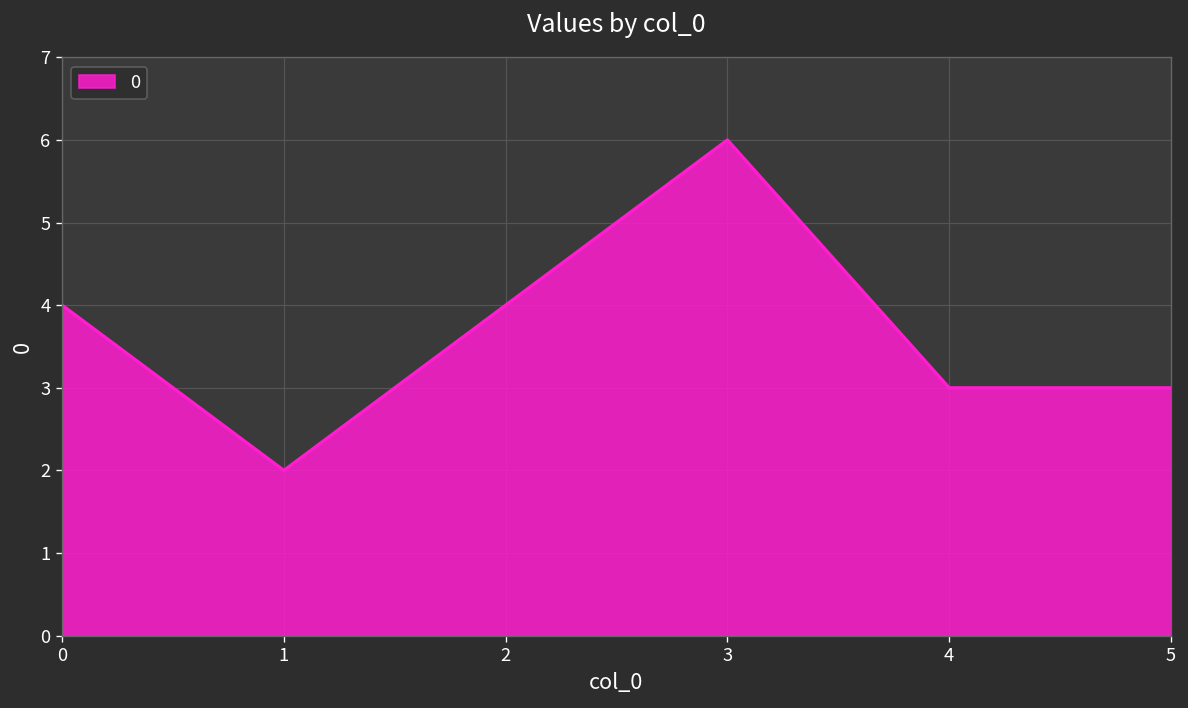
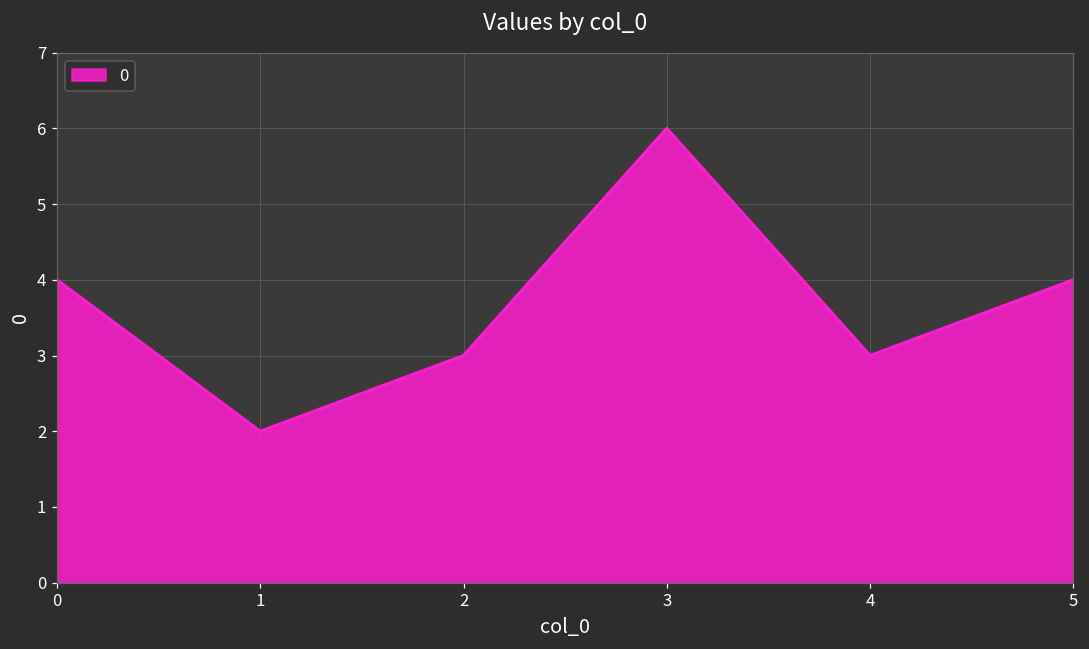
2: 4 -> 3
5: 3 -> 4
